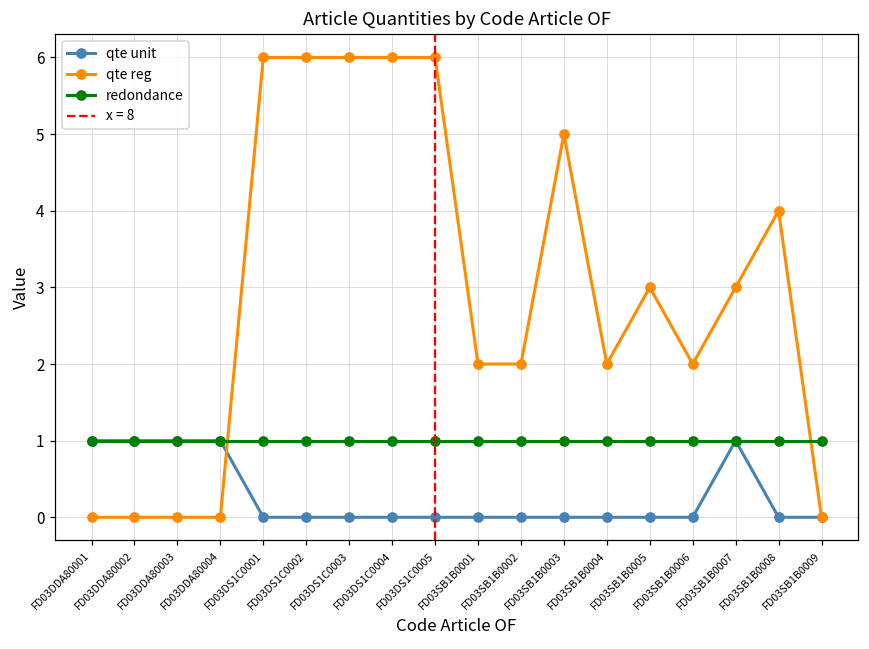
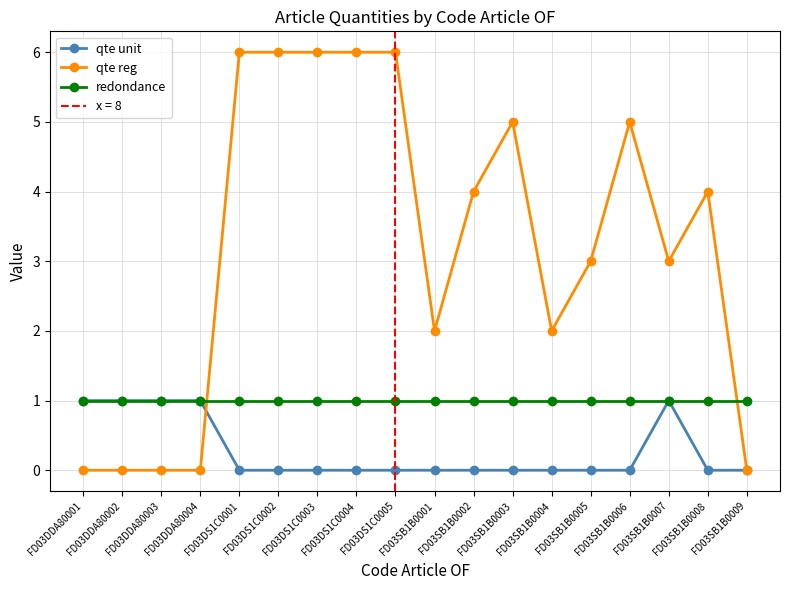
qte reg, FD03SB1B0002: 2 -> 4
qte reg, FD03SB1B0006: 2 -> 5
